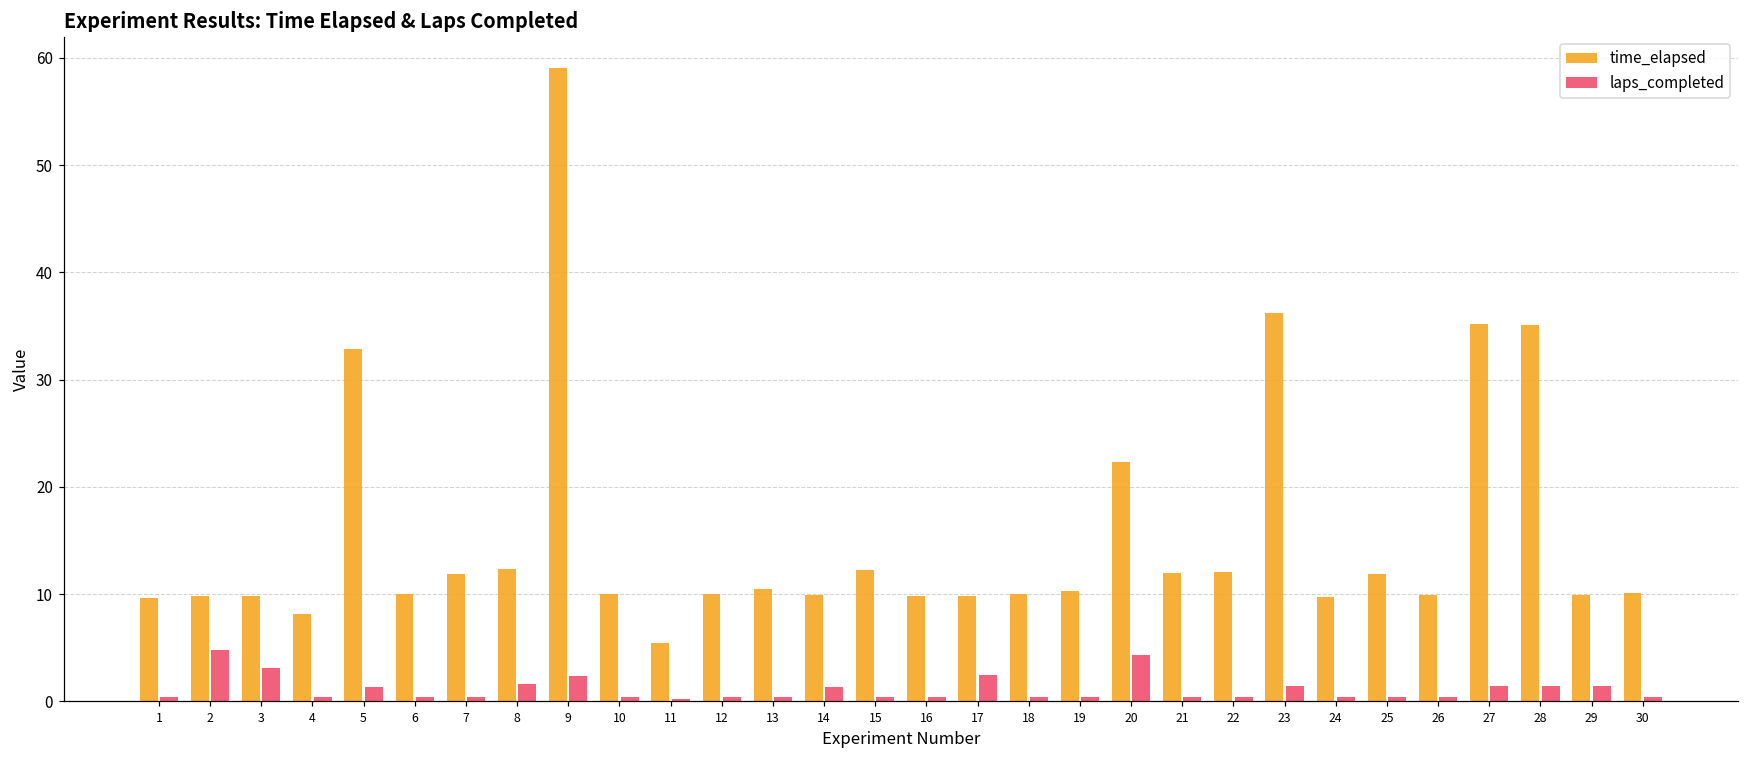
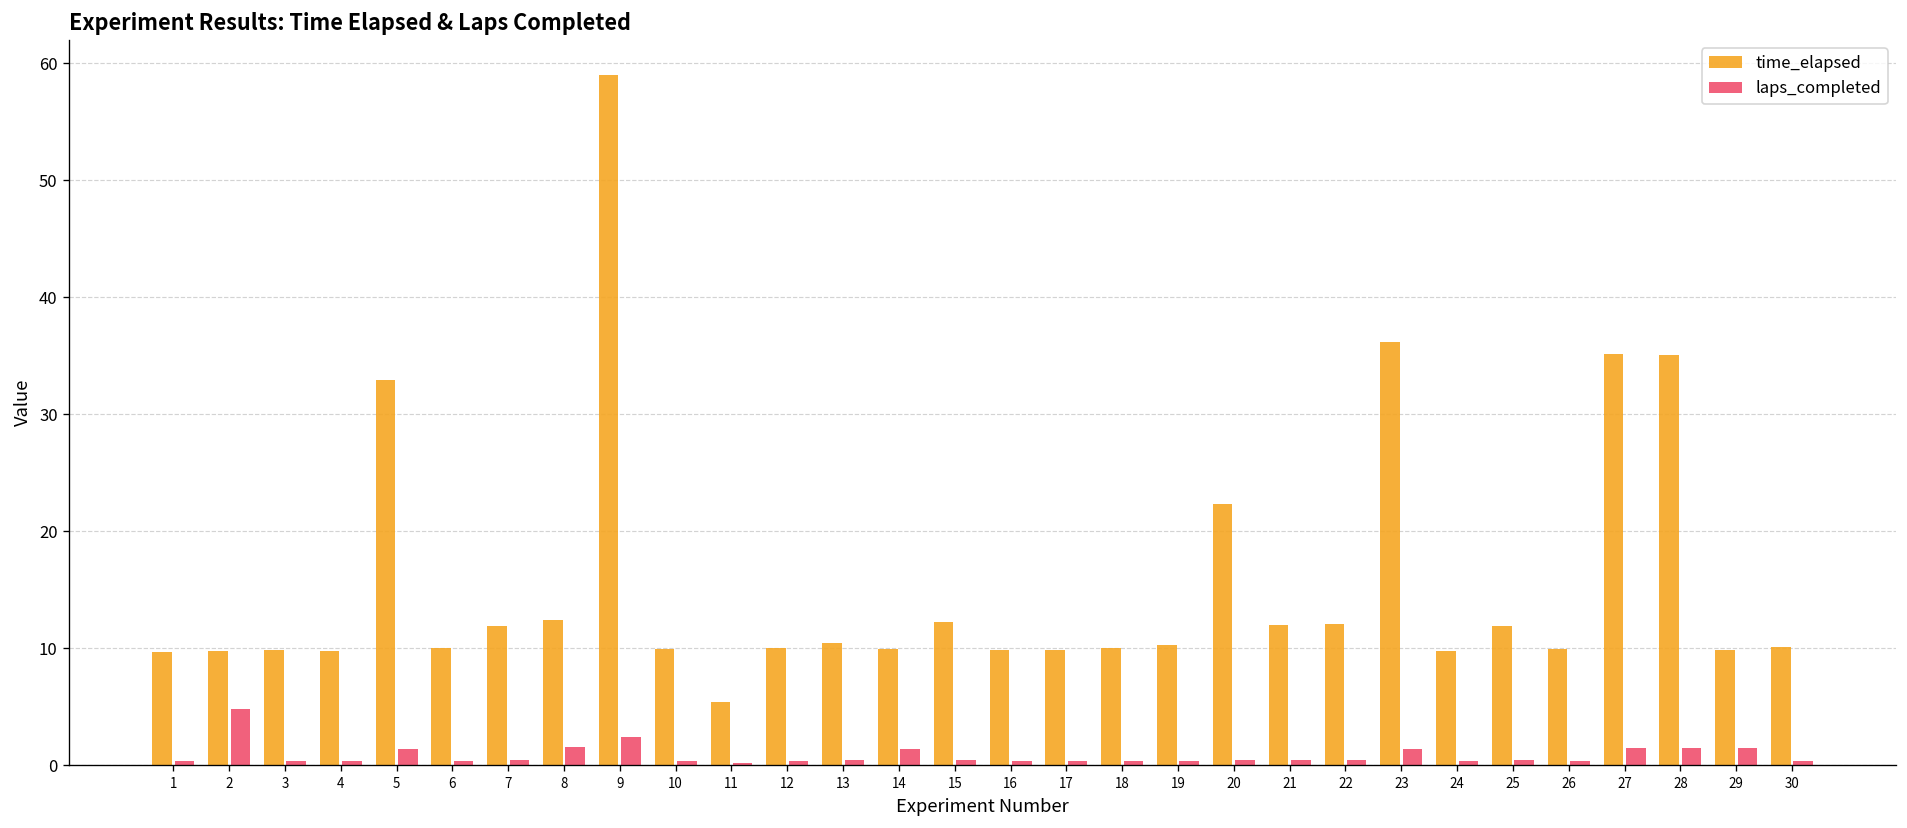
laps_completed, 3: 3 -> 0
time_elapsed, 4: 8 -> 10
laps_completed, 17: 2 -> 0
laps_completed, 20: 4 -> 0
